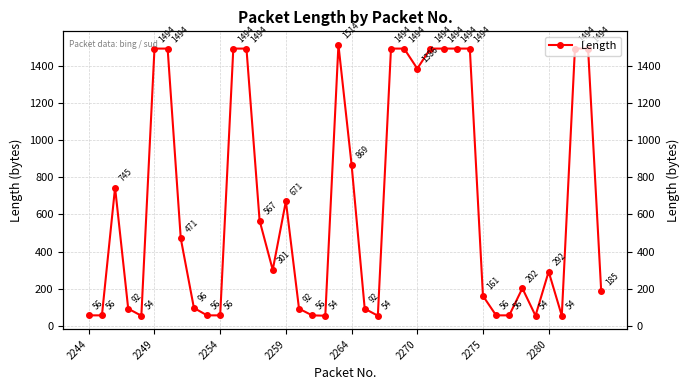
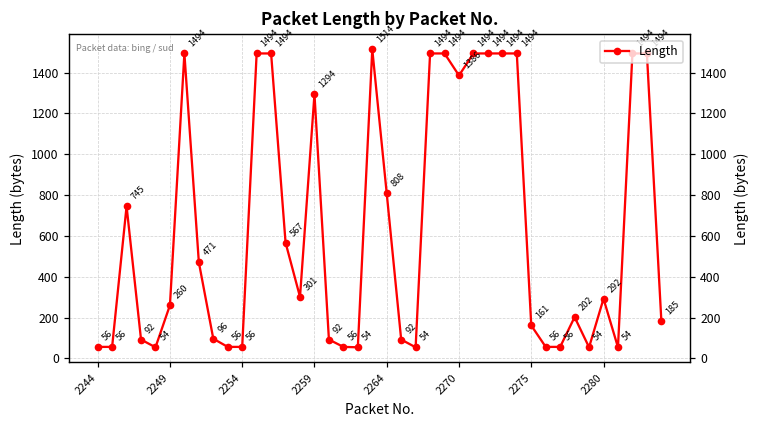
2249: 1494 -> 260
2259: 671 -> 1294
2264: 869 -> 808
